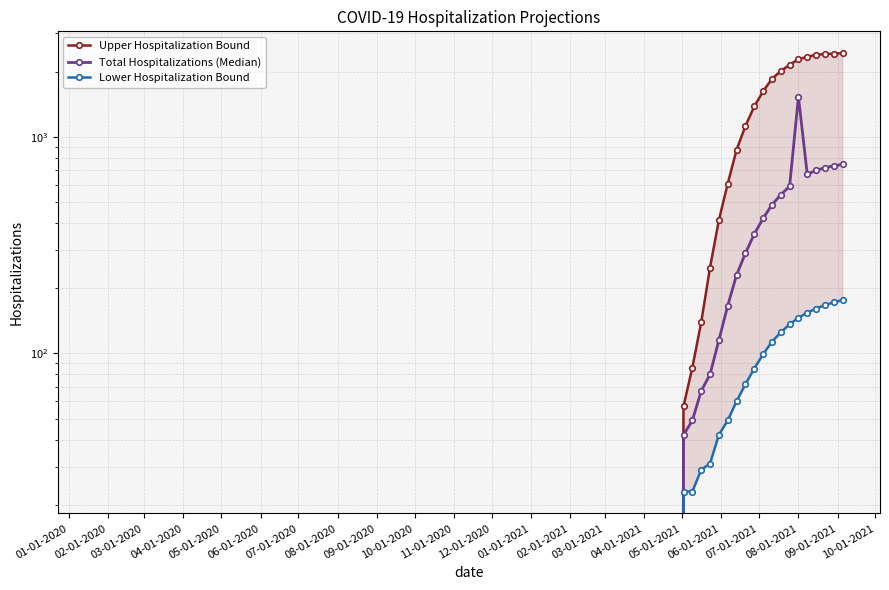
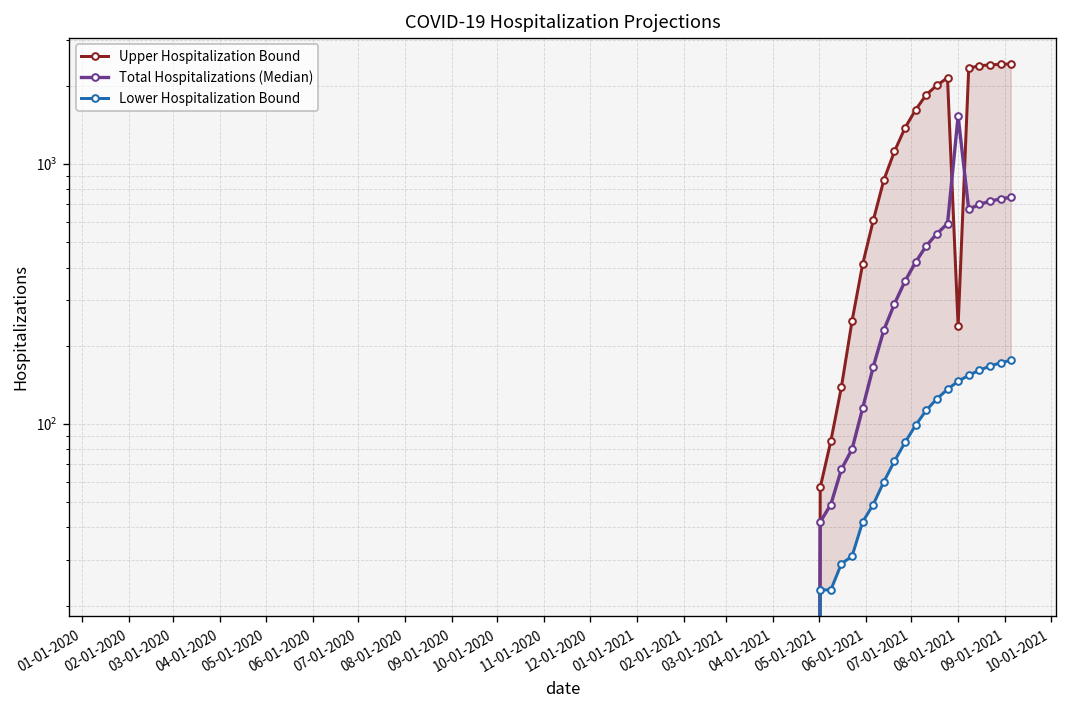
Upper Hospitalization Bound, 08-01-2021: 2300 -> 240
